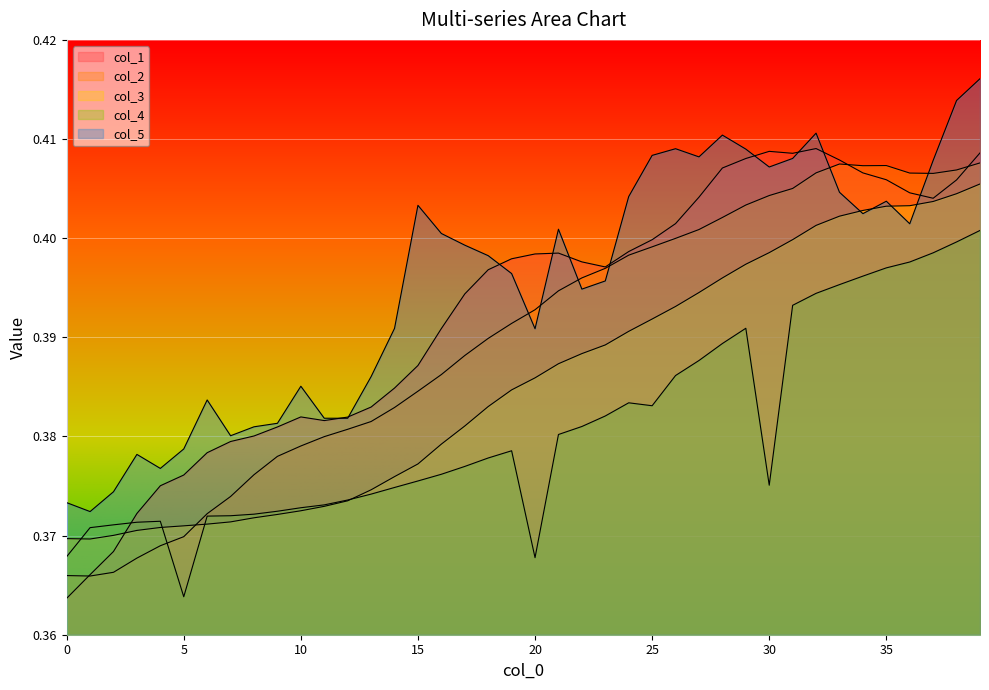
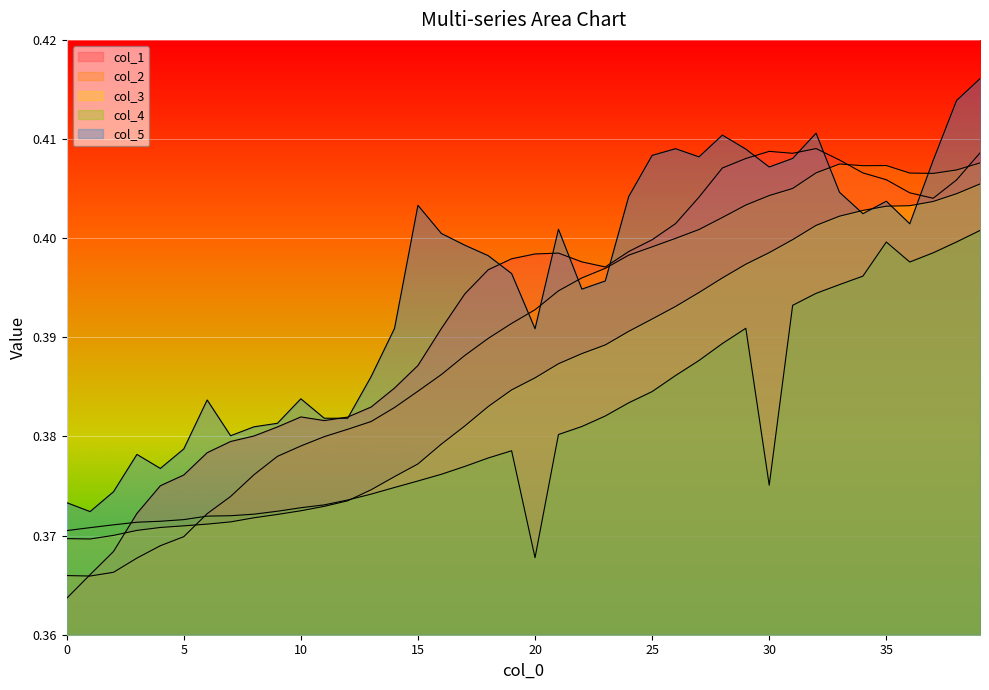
col_4, 0: 0.368 -> 0.371
col_4, 5: 0.364 -> 0.372
col_5, 10: 0.385 -> 0.384
col_4, 25: 0.383 -> 0.385
col_4, 35: 0.397 -> 0.400
